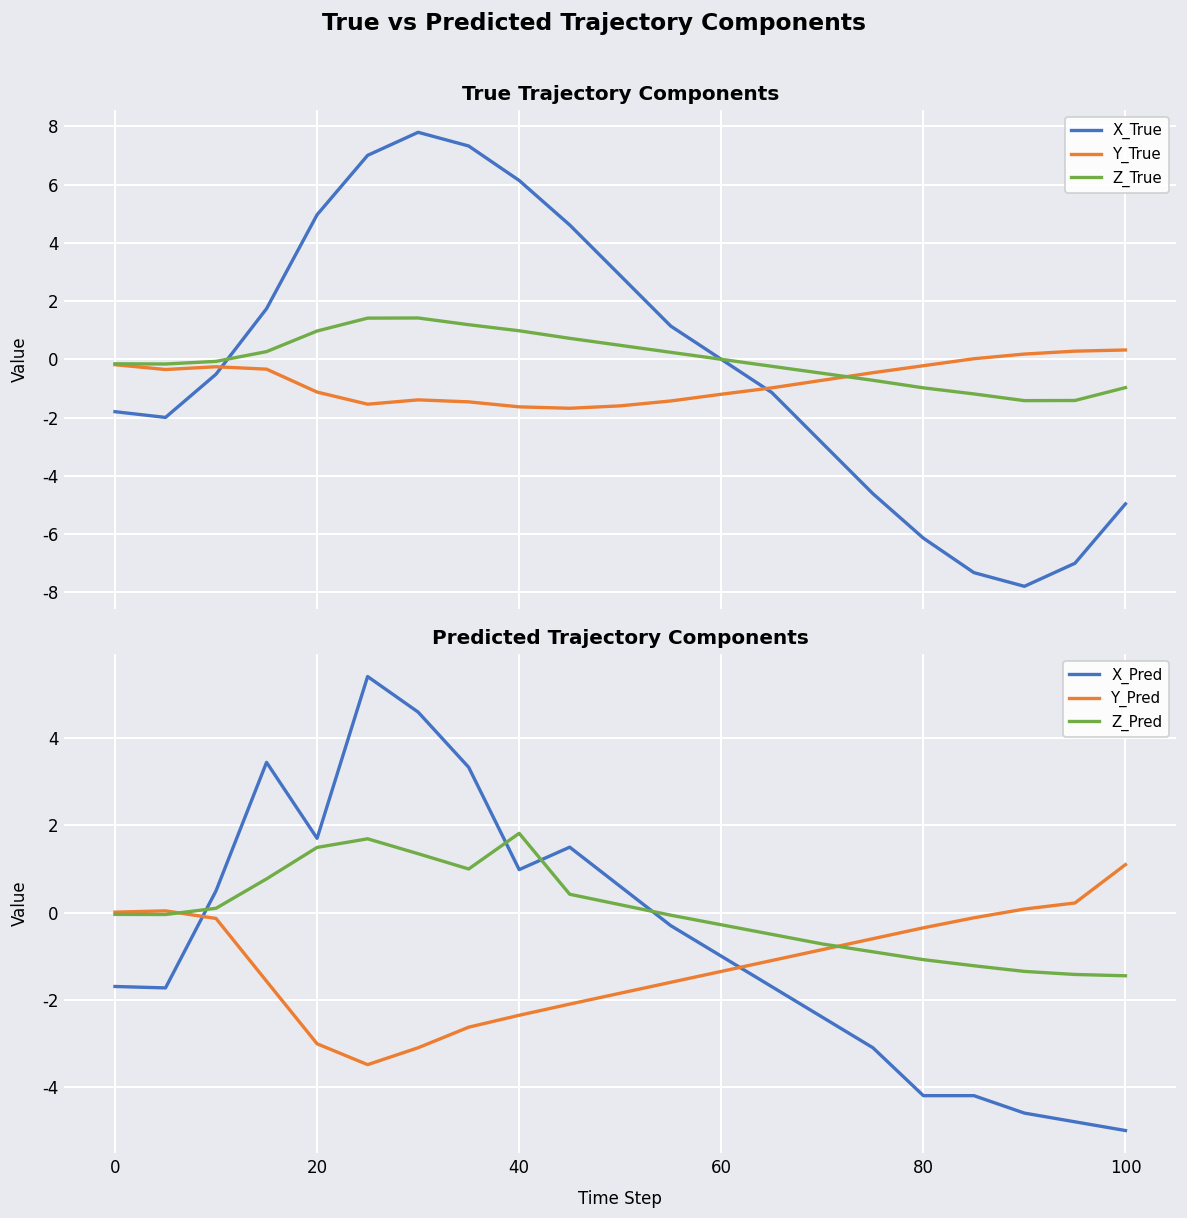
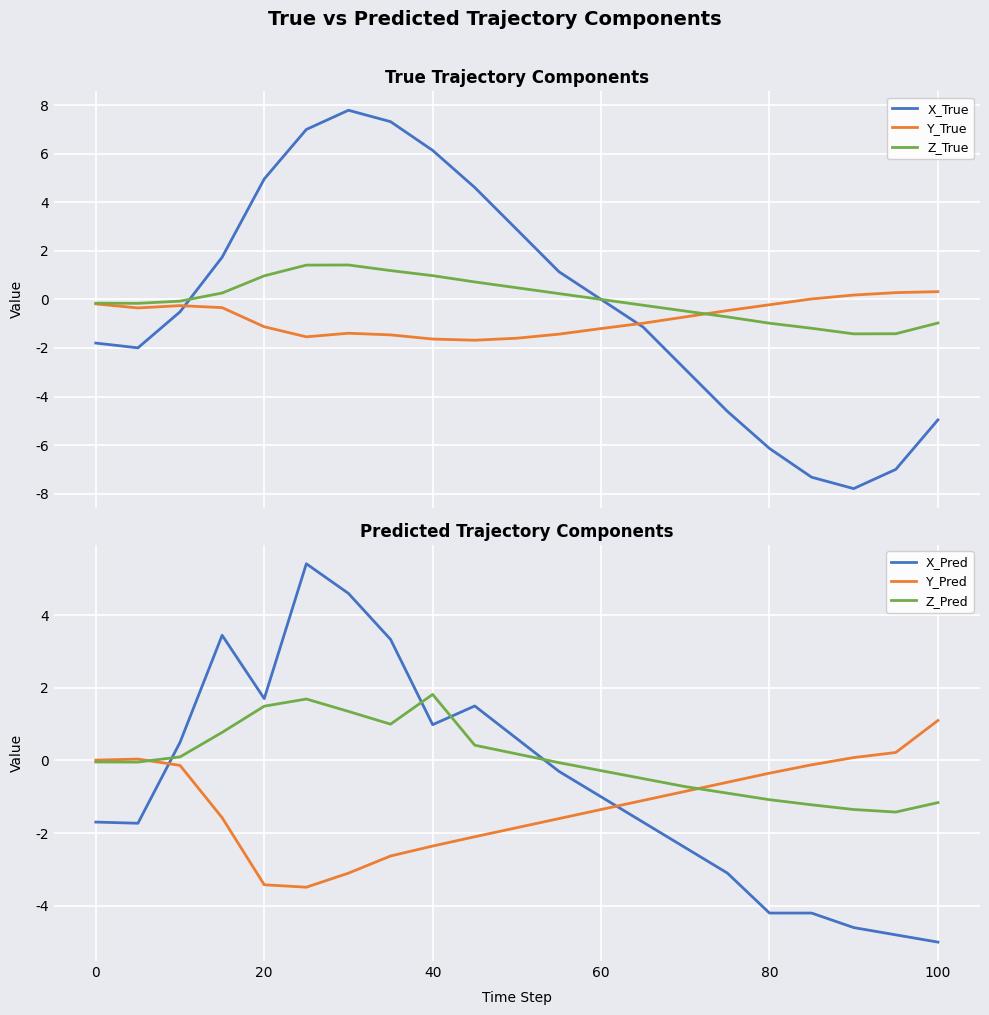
Predicted Trajectory Components, Y_Pred, 20: -3.0 -> -3.4
Predicted Trajectory Components, Z_Pred, 100: -1.5 -> -1.2
